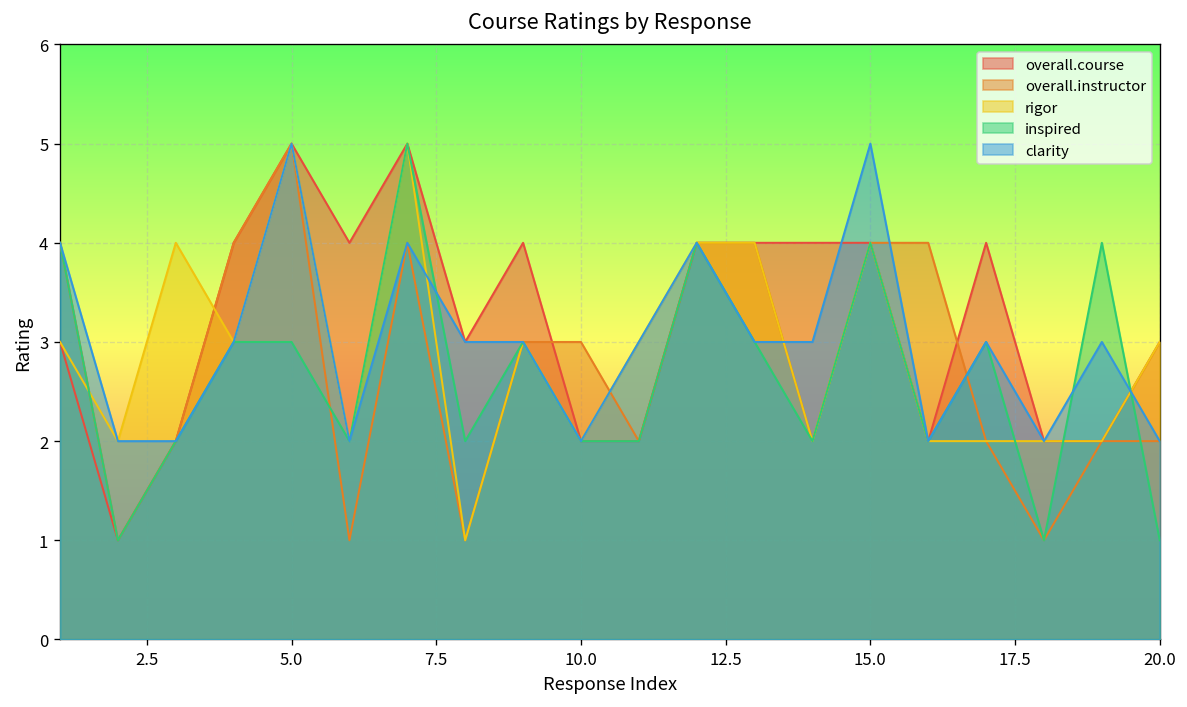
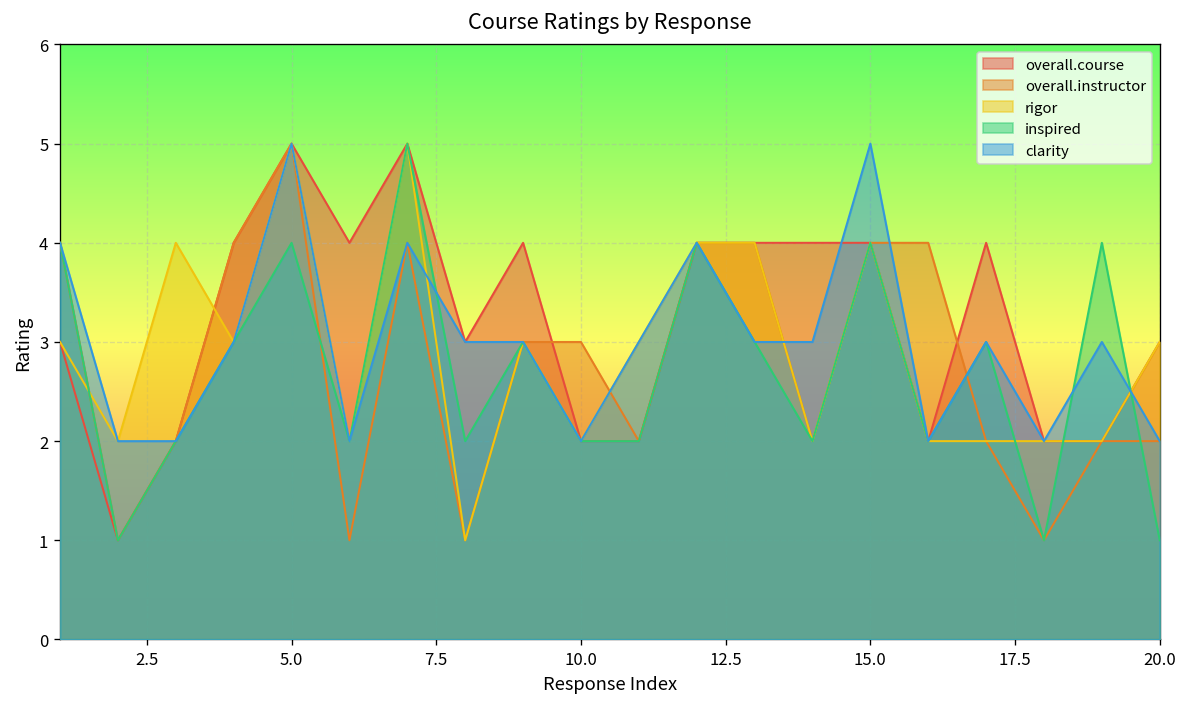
inspired, 5.0: 3 -> 4
